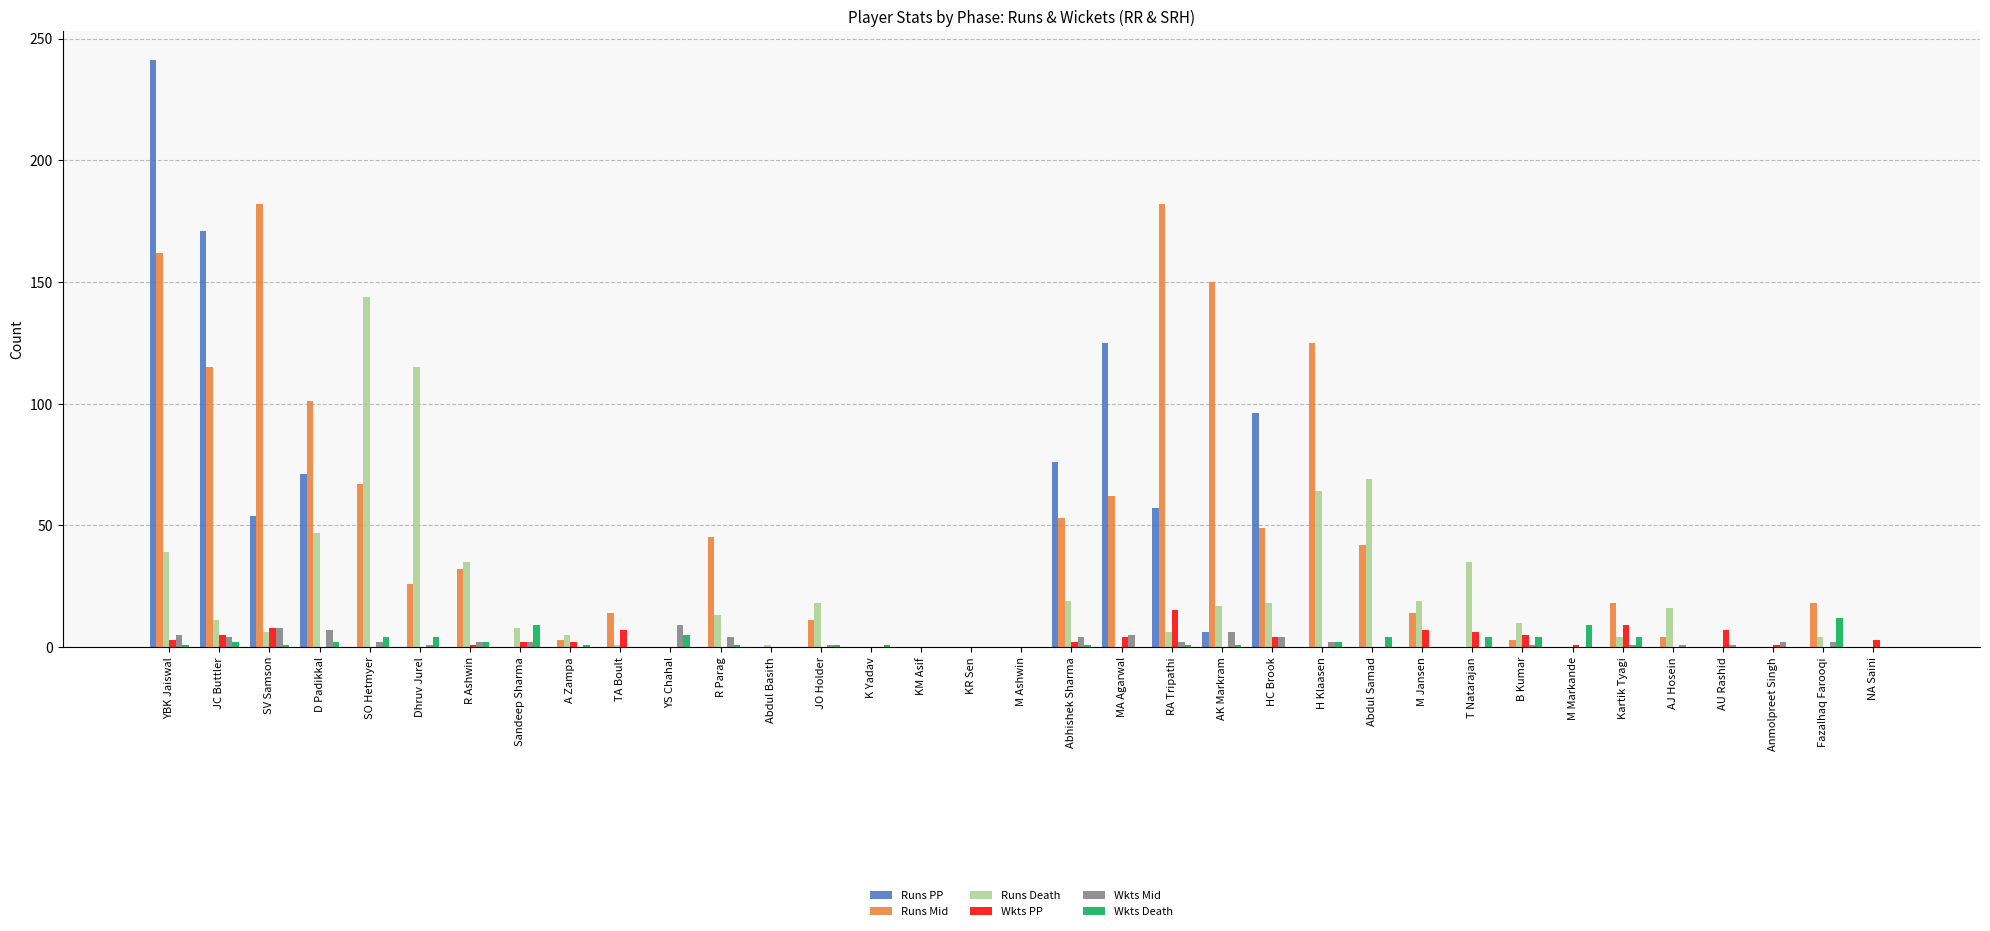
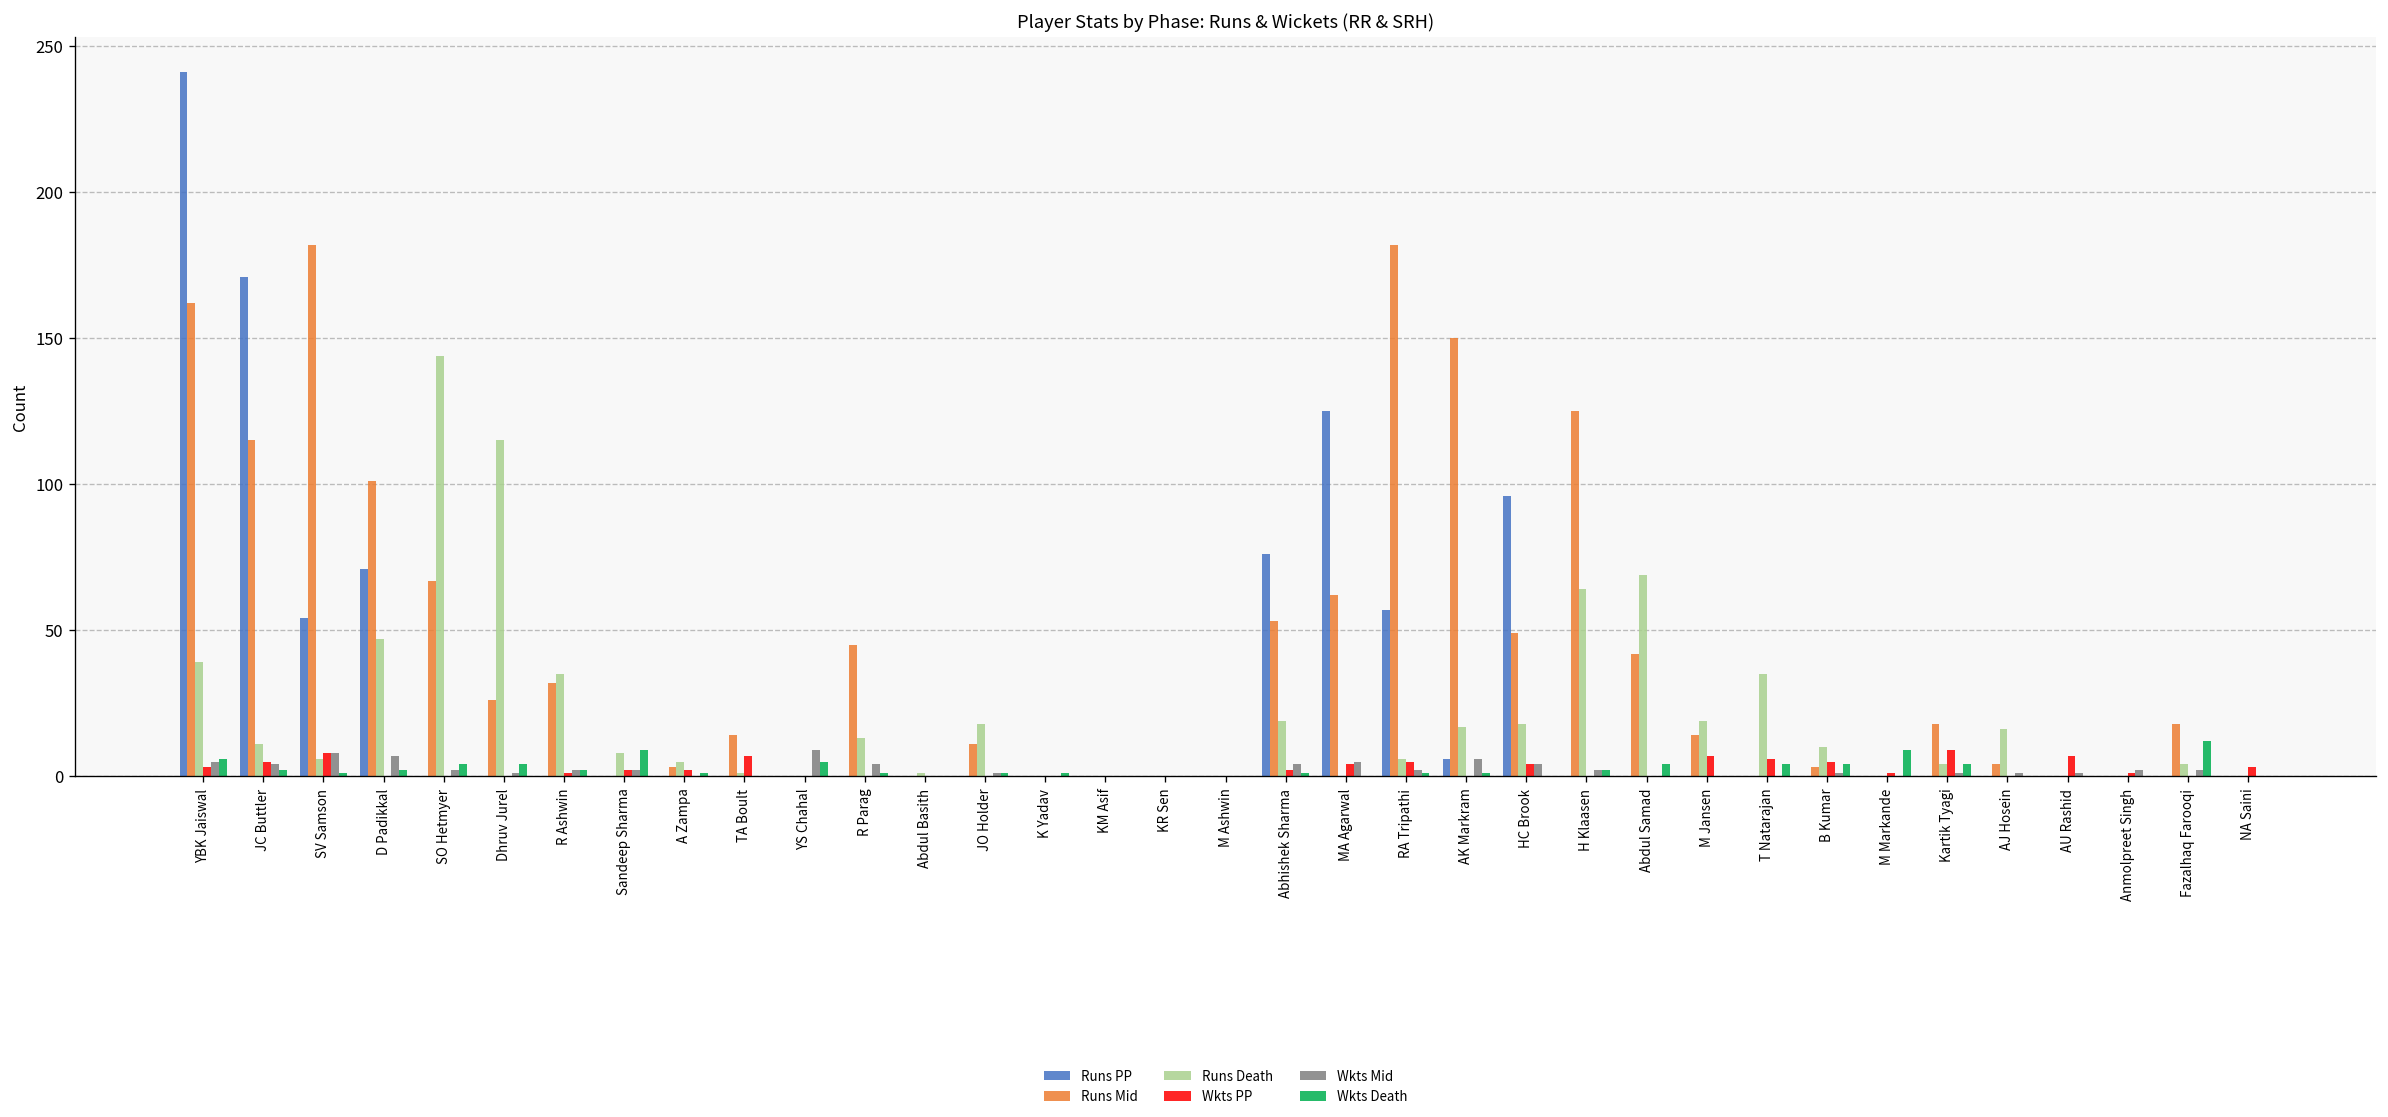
Wkts Death, YBK Jaiswal: 1 -> 6
Wkts PP, RA Tripathi: 15 -> 5
